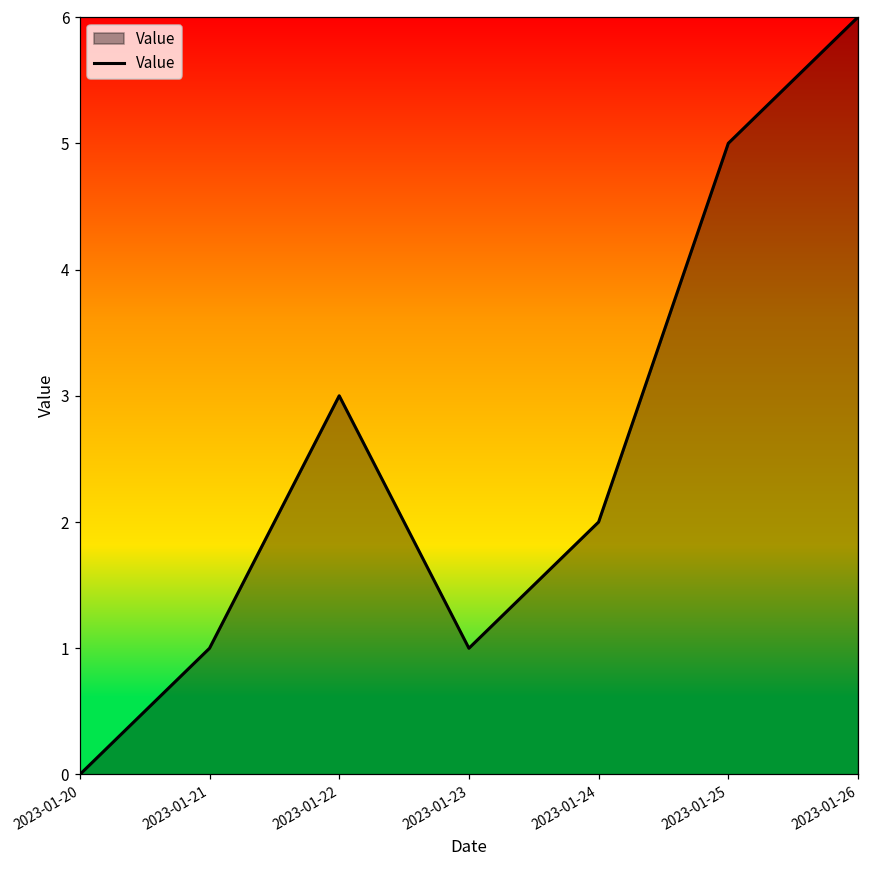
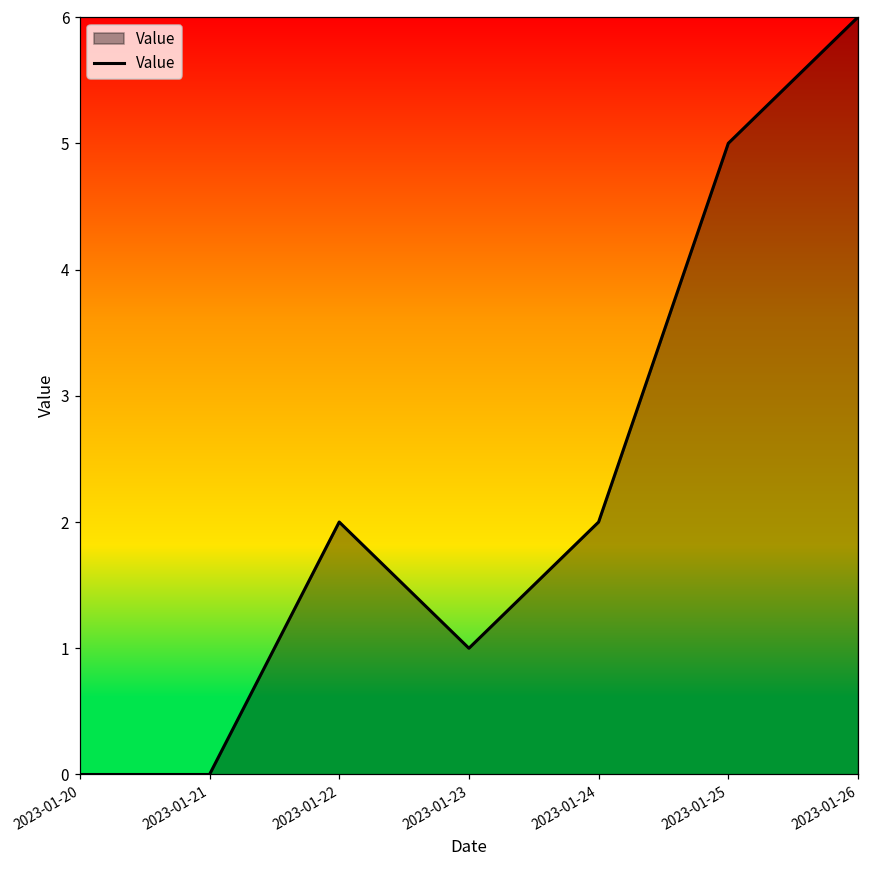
2023-01-21: 1 -> 0
2023-01-22: 3 -> 2
